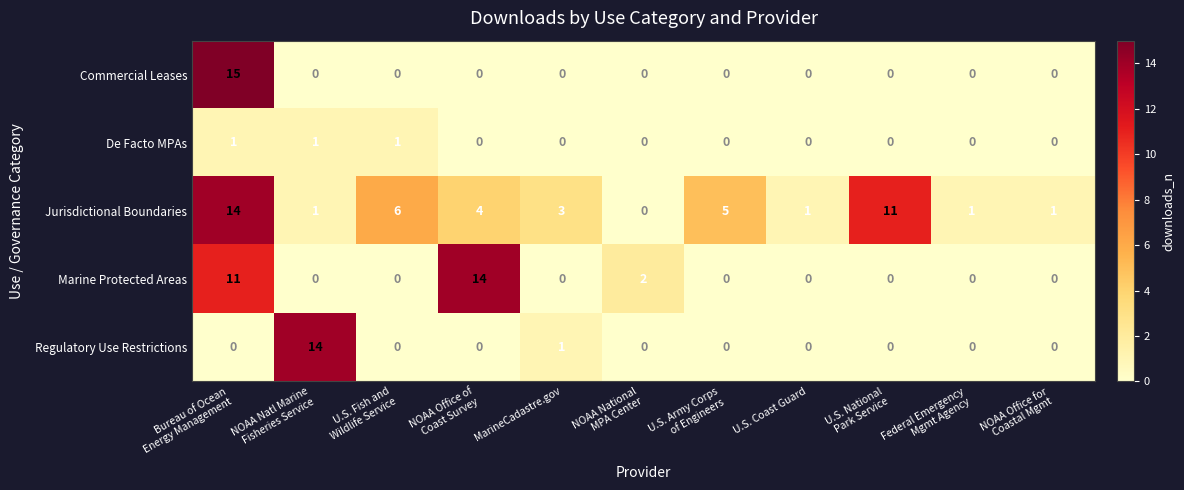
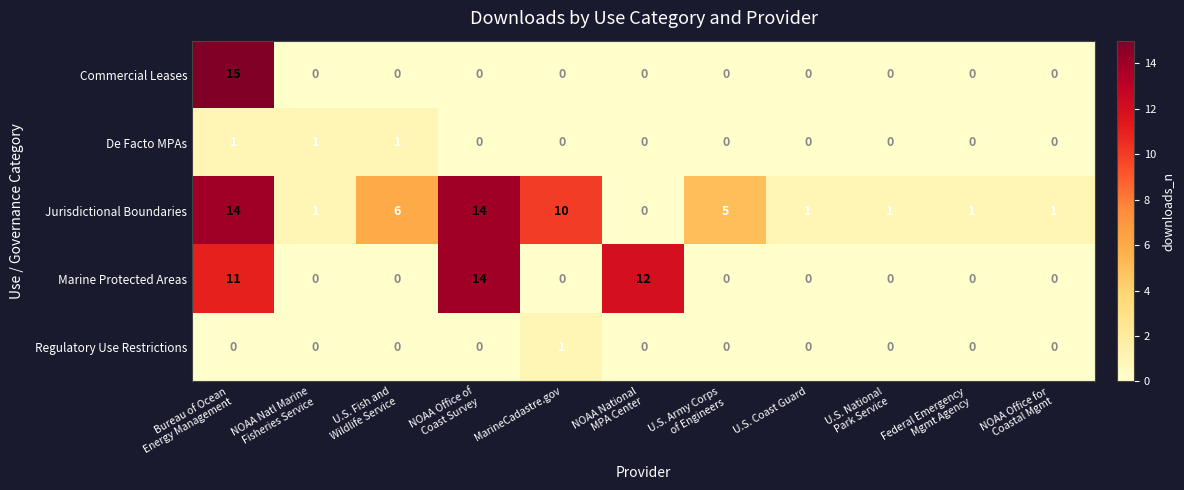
Jurisdictional Boundaries, NOAA Office of Coast Survey: 4 -> 14
Jurisdictional Boundaries, MarineCadastre.gov: 3 -> 10
Jurisdictional Boundaries, U.S. National Park Service: 11 -> 1
Marine Protected Areas, NOAA National MPA Center: 2 -> 12
Regulatory Use Restrictions, NOAA Natl Marine Fisheries Service: 14 -> 0
